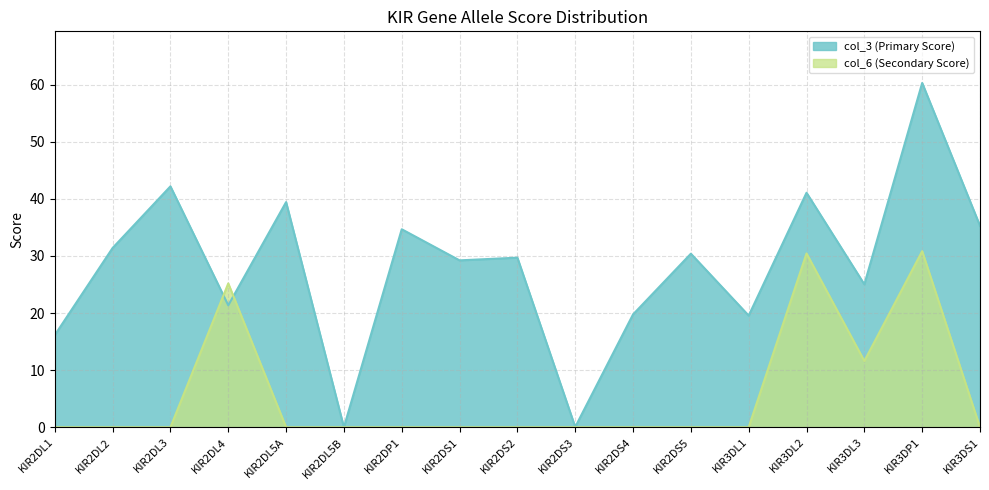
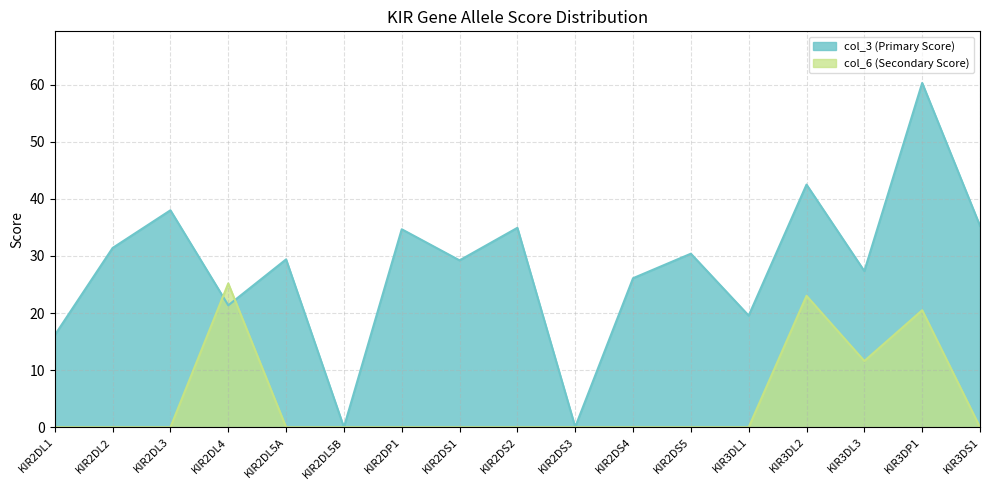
col_3 (Primary Score), KIR2DL3: 42 -> 38
col_3 (Primary Score), KIR2DL5A: 39 -> 29
col_3 (Primary Score), KIR2DS2: 30 -> 35
col_3 (Primary Score), KIR2DS4: 20 -> 26
col_3 (Primary Score), KIR3DL2: 41 -> 43
col_6 (Secondary Score), KIR3DL2: 30 -> 23
col_3 (Primary Score), KIR3DL3: 25 -> 27
col_6 (Secondary Score), KIR3DP1: 31 -> 20
